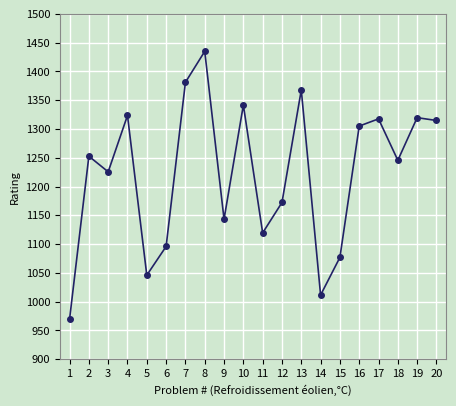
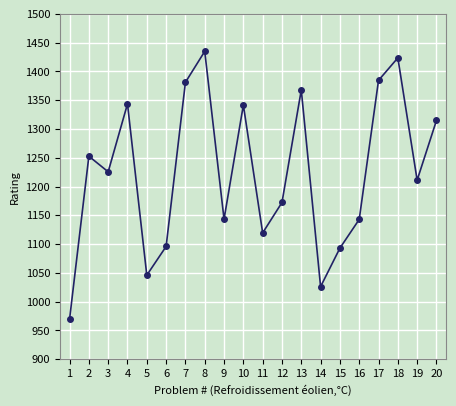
4: 1320 -> 1340
14: 1010 -> 1030
15: 1080 -> 1090
16: 1310 -> 1140
17: 1320 -> 1380
18: 1250 -> 1420
19: 1320 -> 1210
